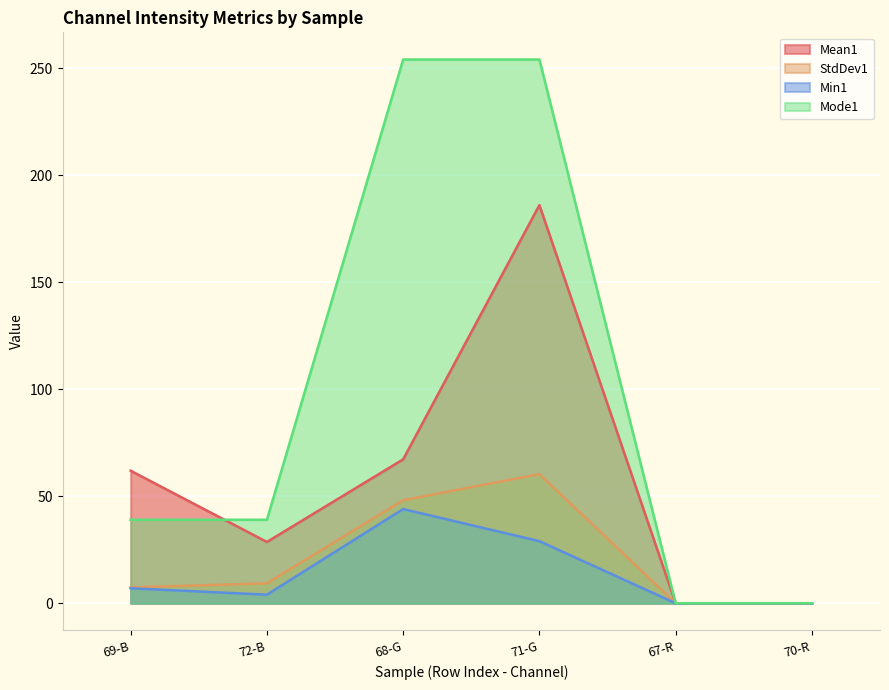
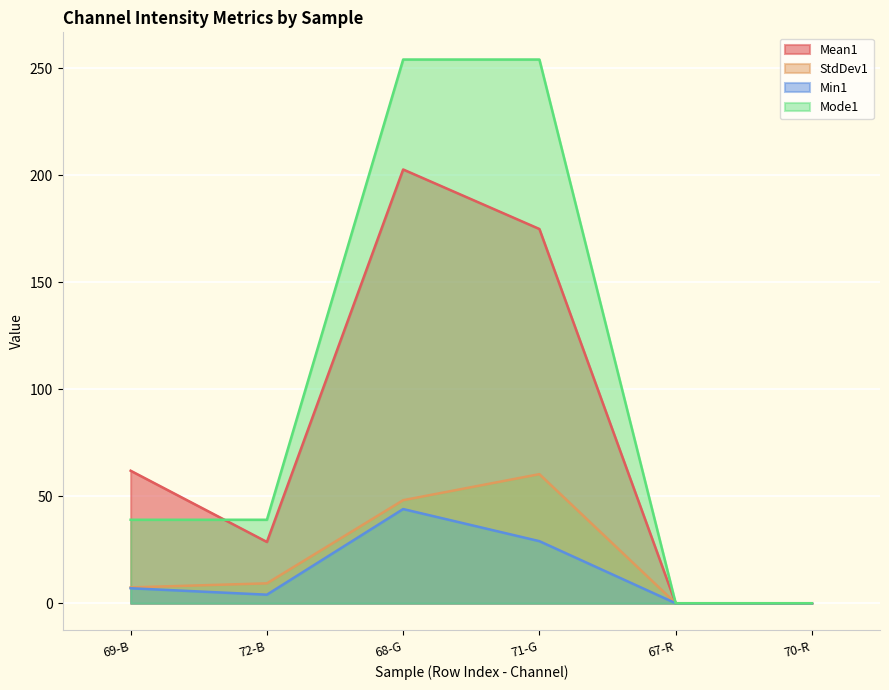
Mean1, 68-G: 67 -> 203
Mean1, 71-G: 186 -> 175
